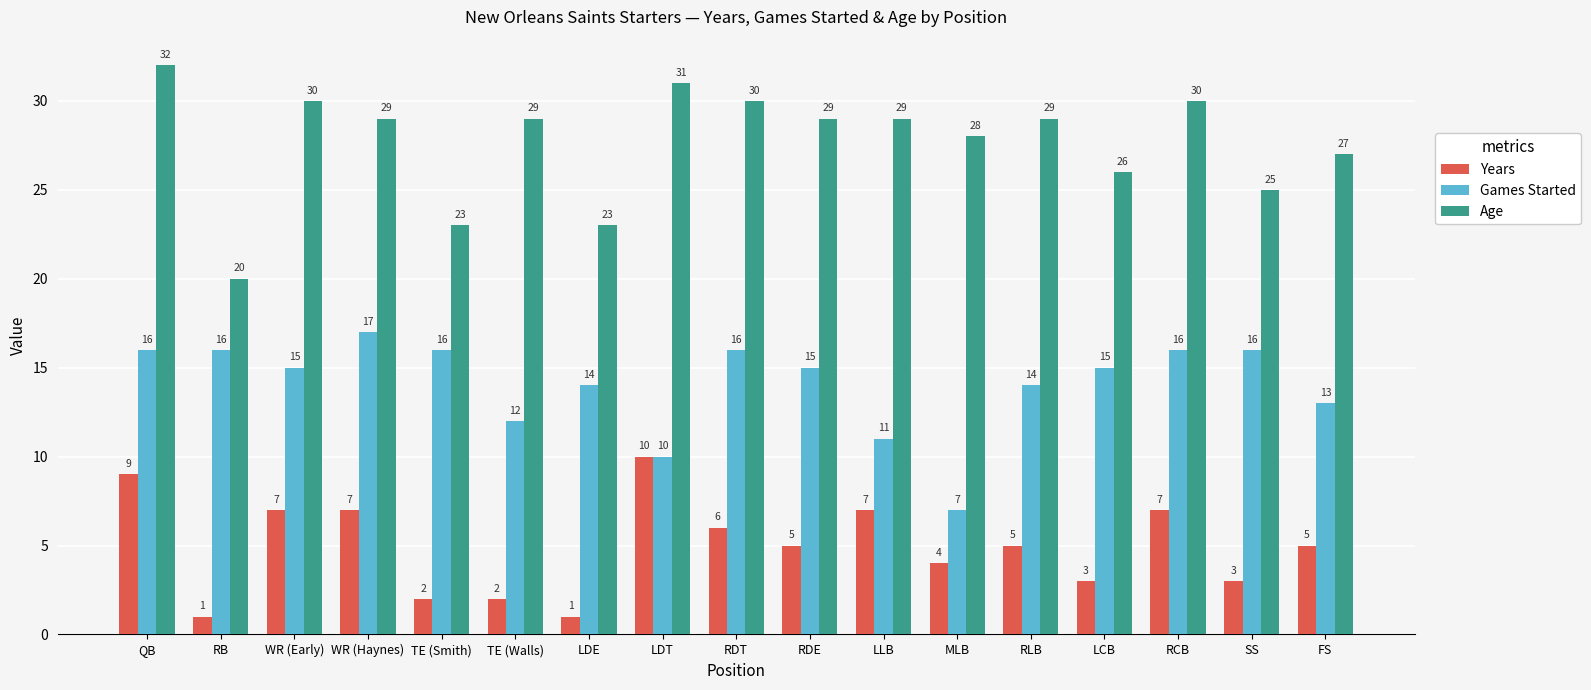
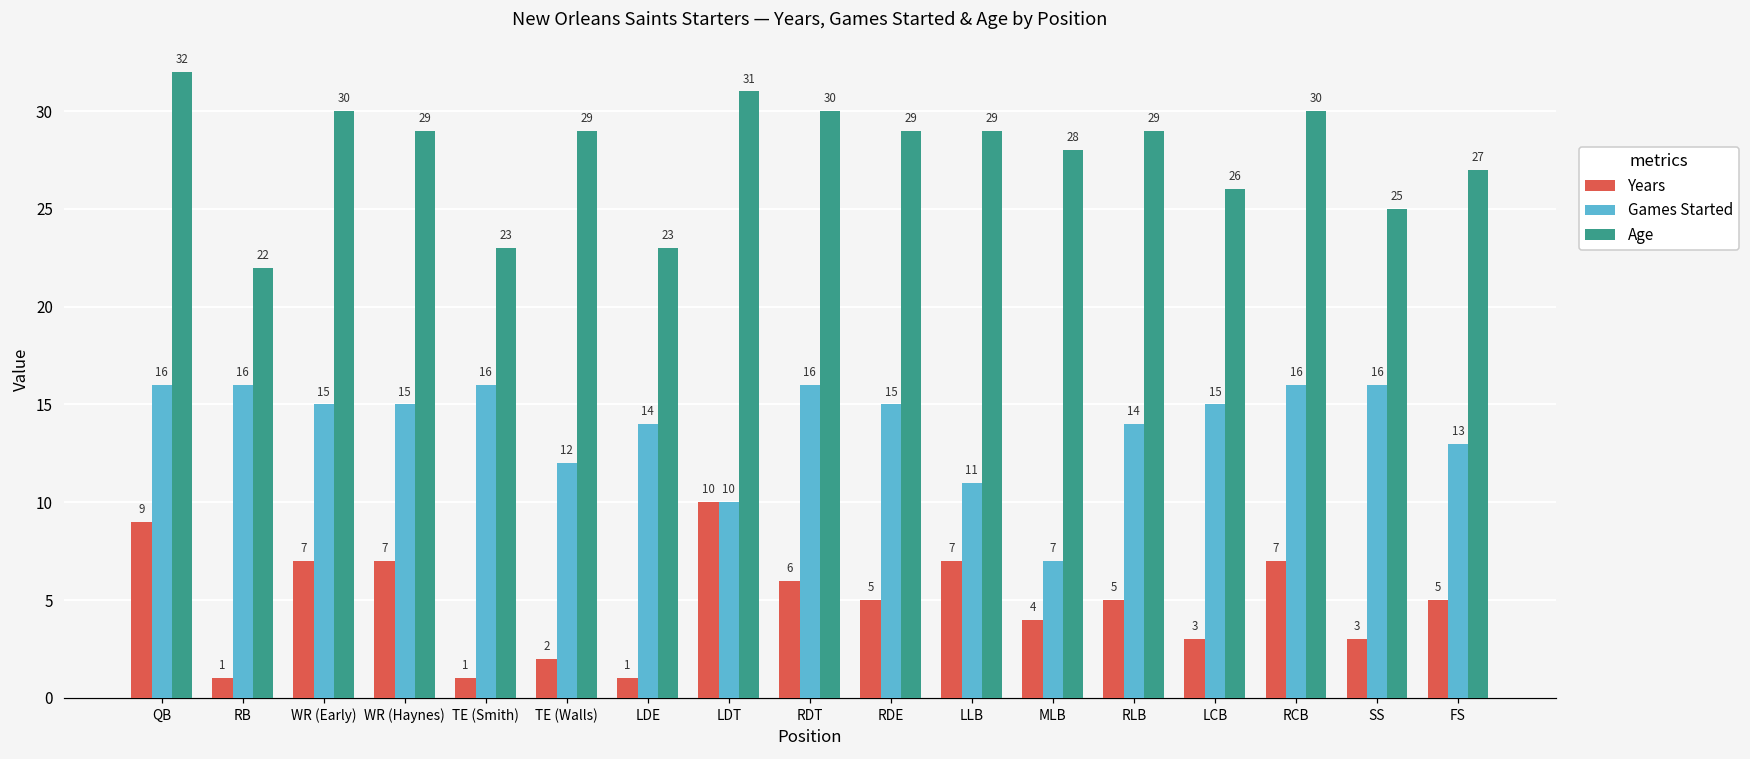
Age, RB: 20 -> 22
Games Started, WR (Haynes): 17 -> 15
Years, TE (Smith): 2 -> 1
